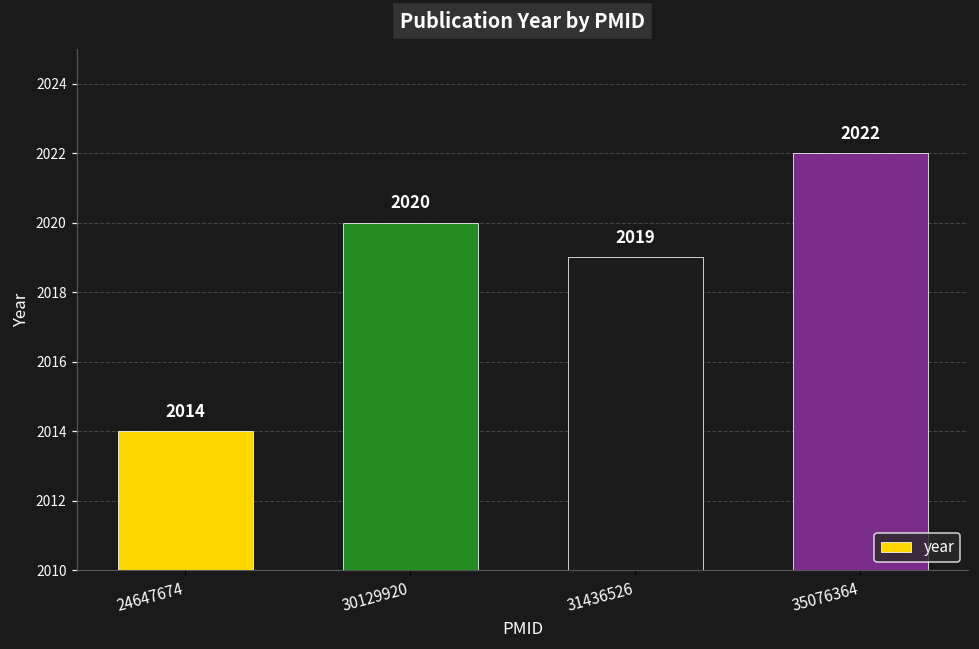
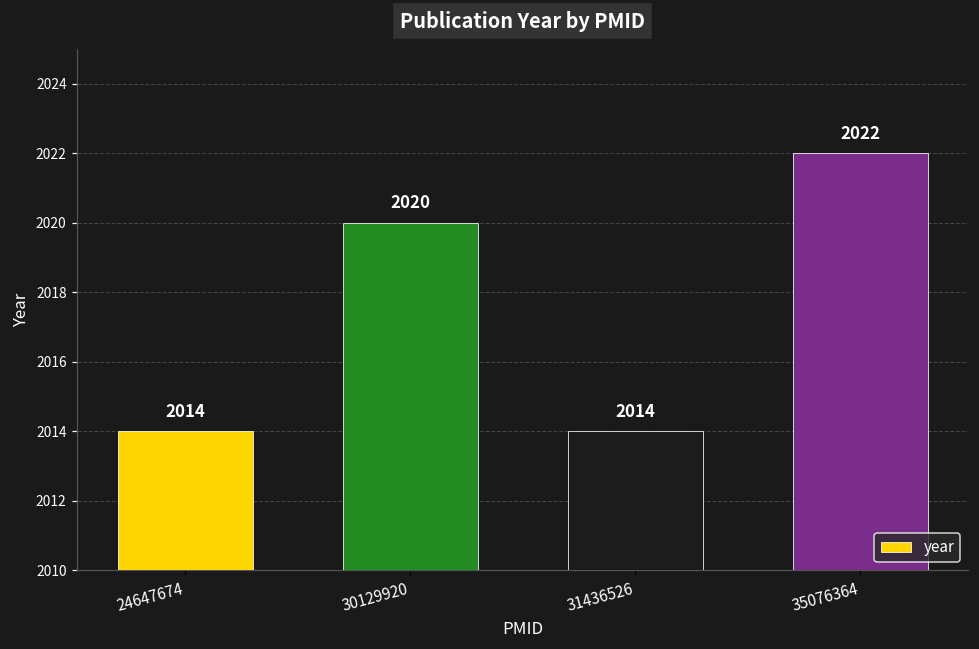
31436526: 2019 -> 2014
